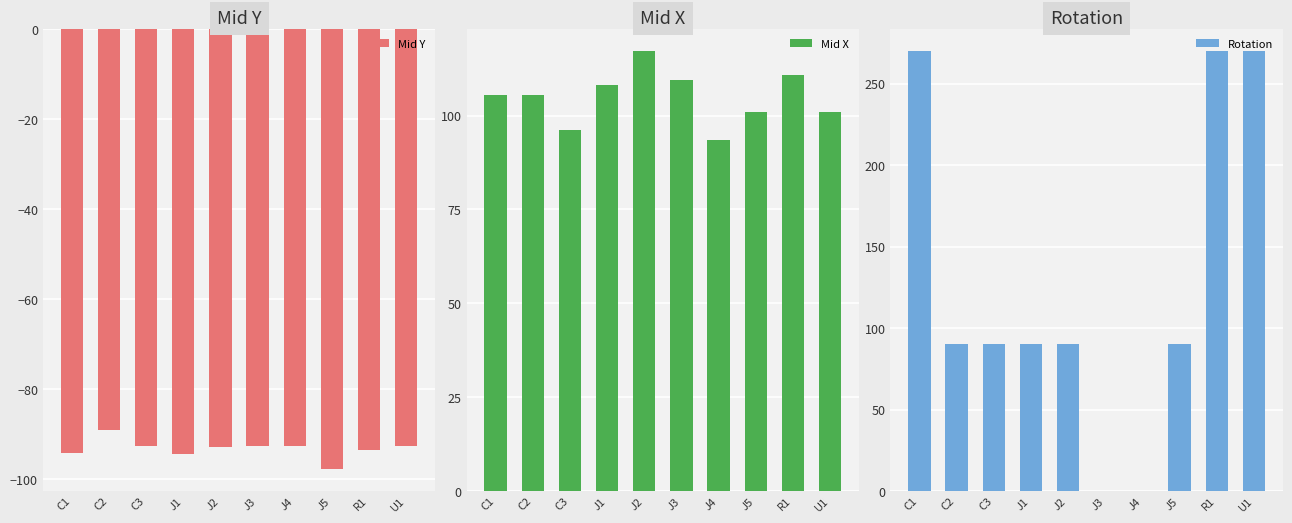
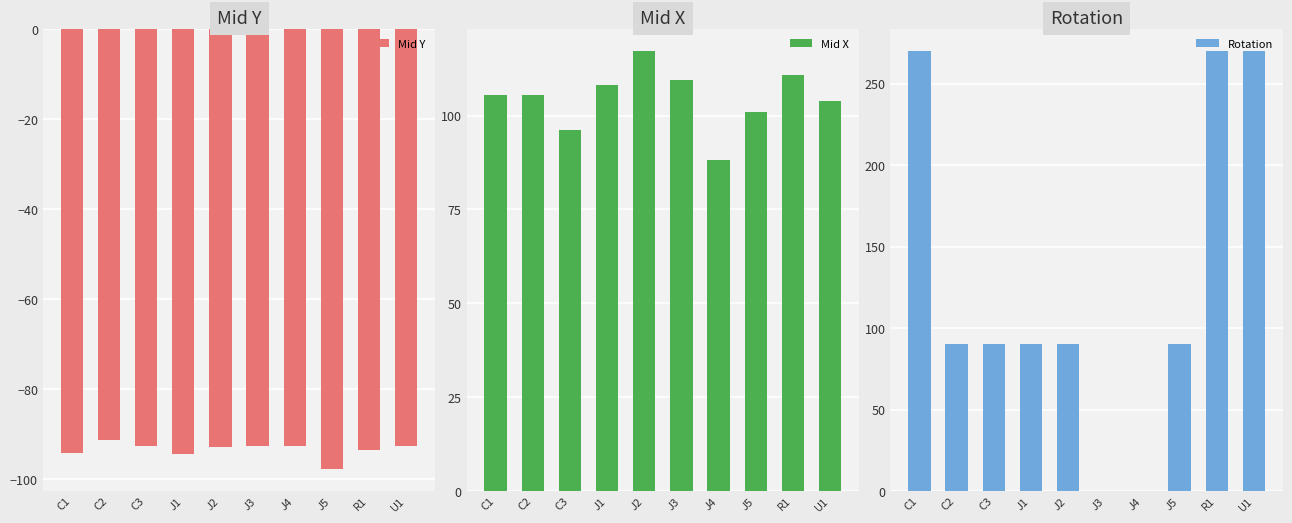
Mid Y, C2: -89 -> -91
Mid X, J4: 93 -> 88
Mid X, U1: 101 -> 104
